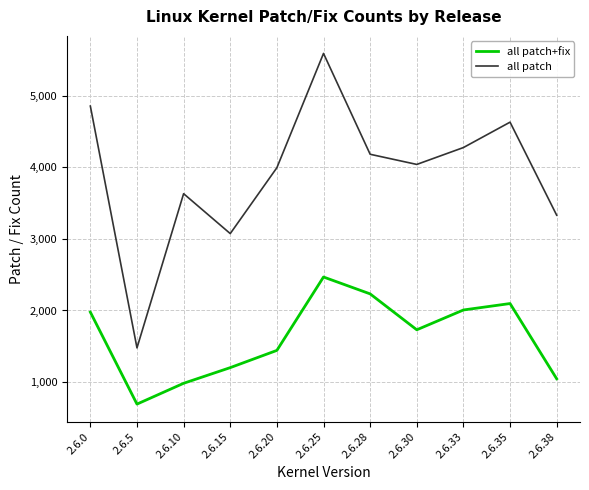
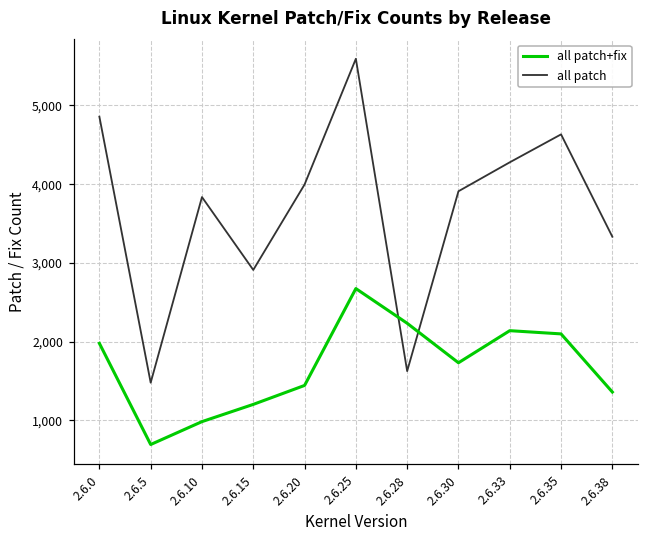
all patch, 2.6.10: 3,600 -> 3,800
all patch, 2.6.15: 3,100 -> 2,900
all patch+fix, 2.6.25: 2,500 -> 2,700
all patch, 2.6.28: 4,200 -> 1,600
all patch, 2.6.30: 4,000 -> 3,900
all patch+fix, 2.6.33: 2,000 -> 2,100
all patch+fix, 2.6.38: 1,000 -> 1,400
